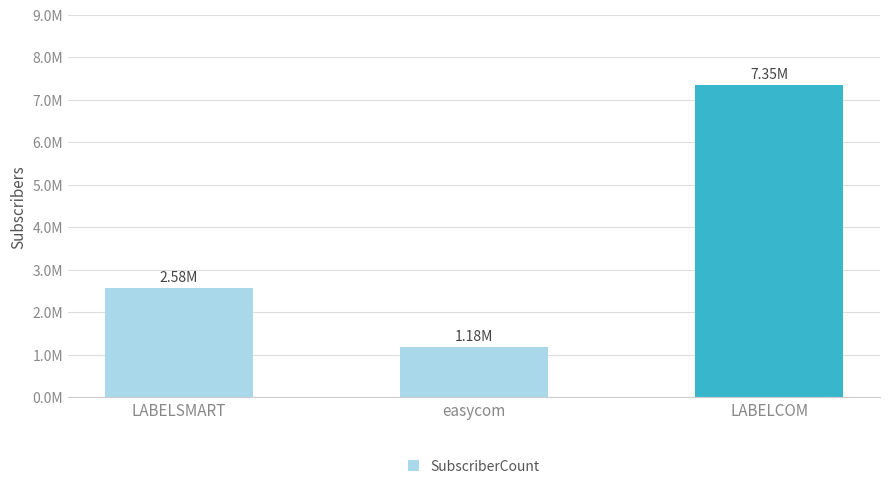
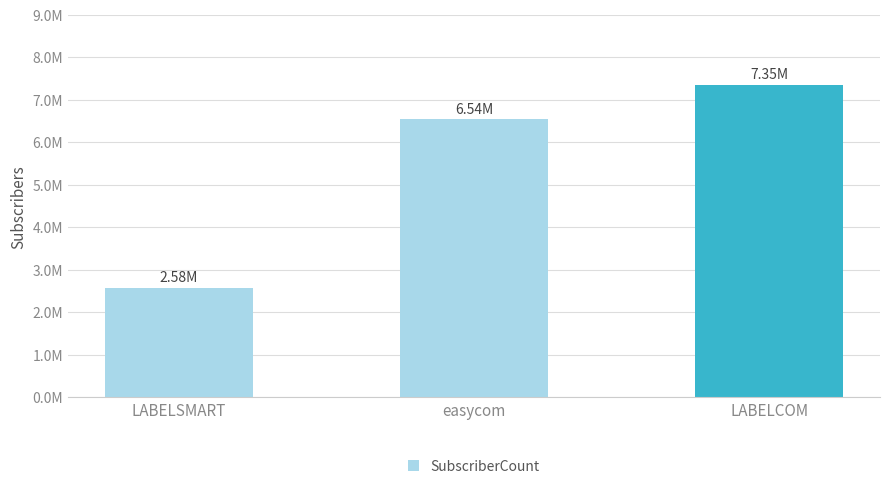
easycom: 1.18M -> 6.54M
